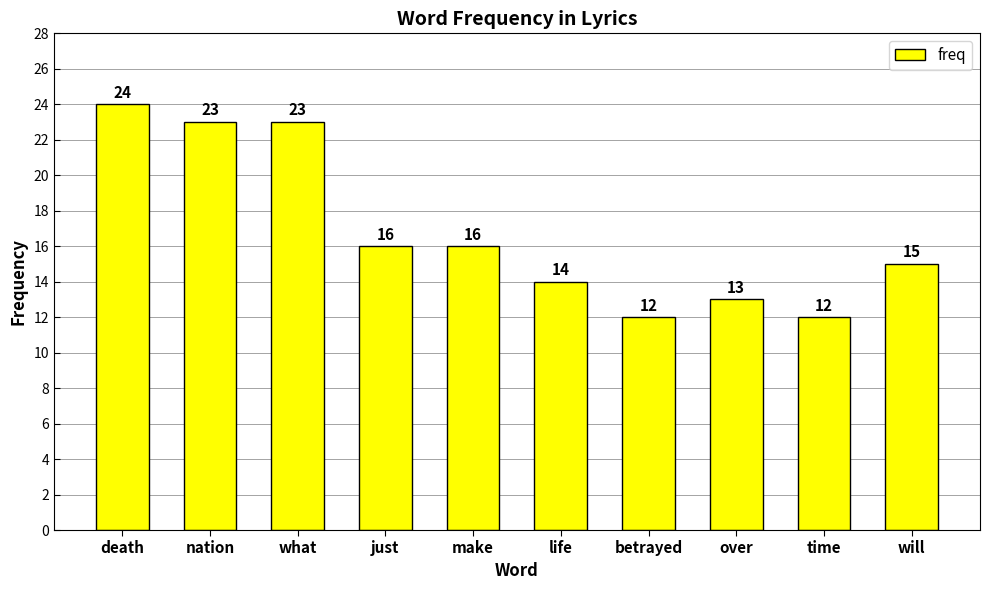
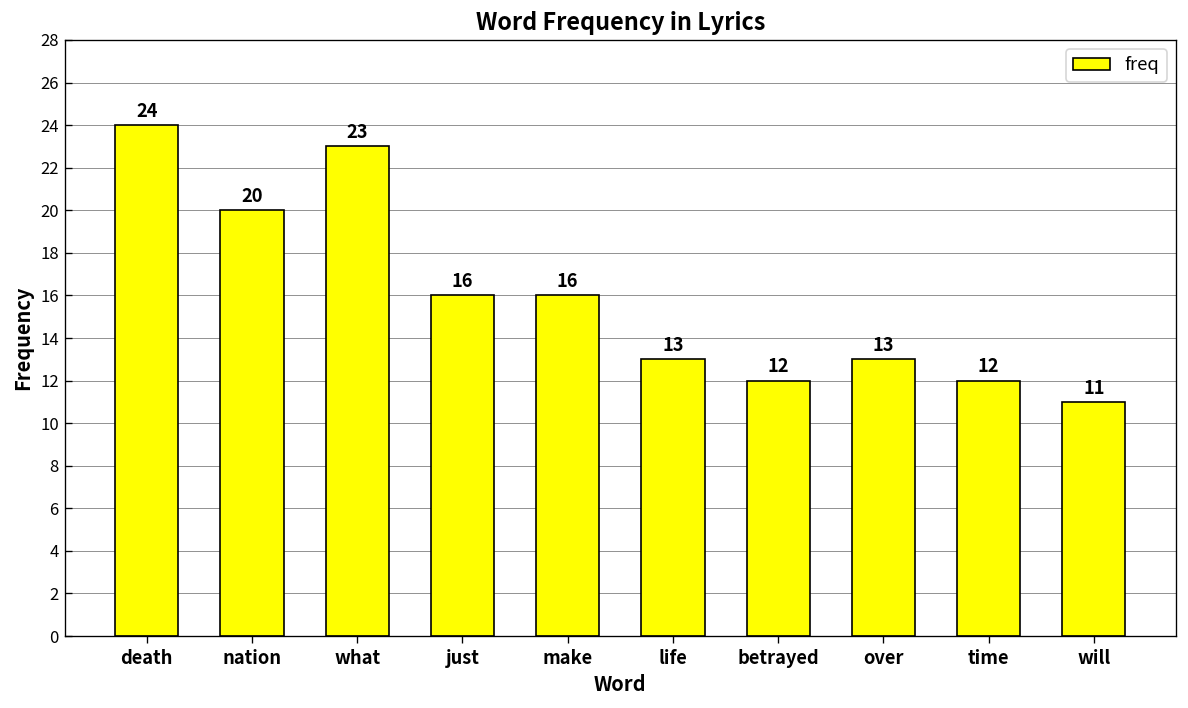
nation: 23 -> 20
life: 14 -> 13
will: 15 -> 11
